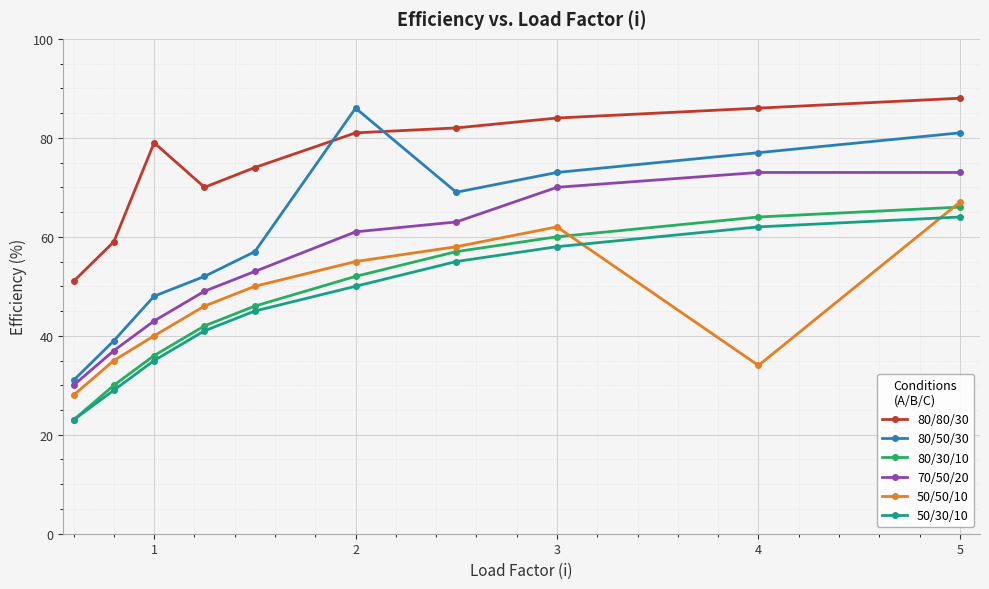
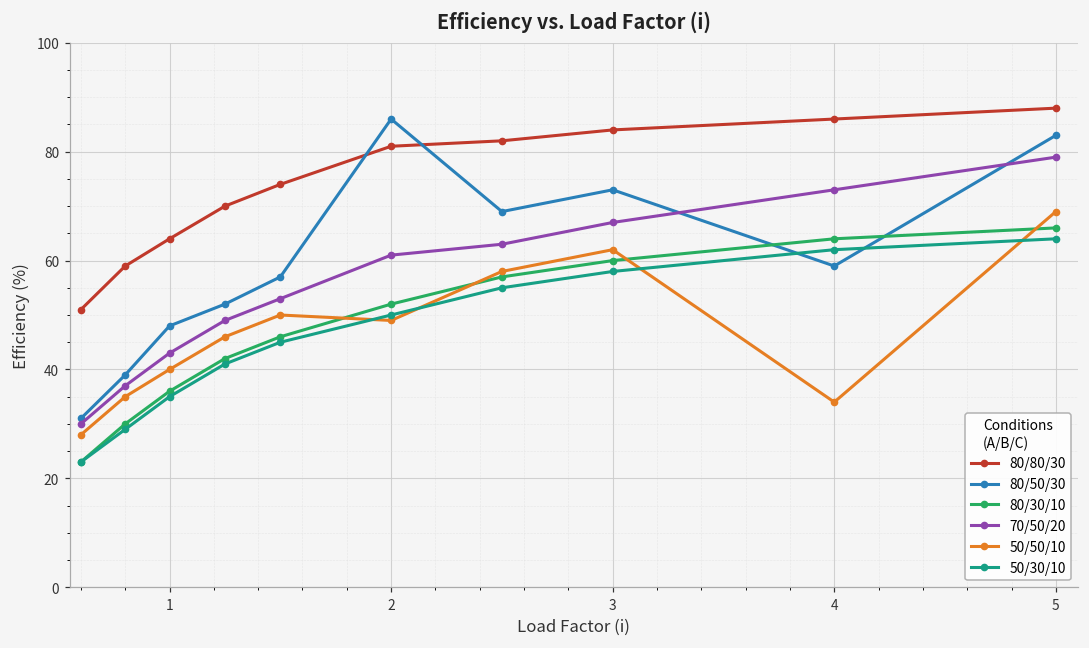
80/80/30, 1: 79 -> 64
50/50/10, 2: 55 -> 49
70/50/20, 3: 70 -> 67
80/50/30, 4: 77 -> 59
80/50/30, 5: 81 -> 83
70/50/20, 5: 73 -> 79
50/50/10, 5: 67 -> 69
